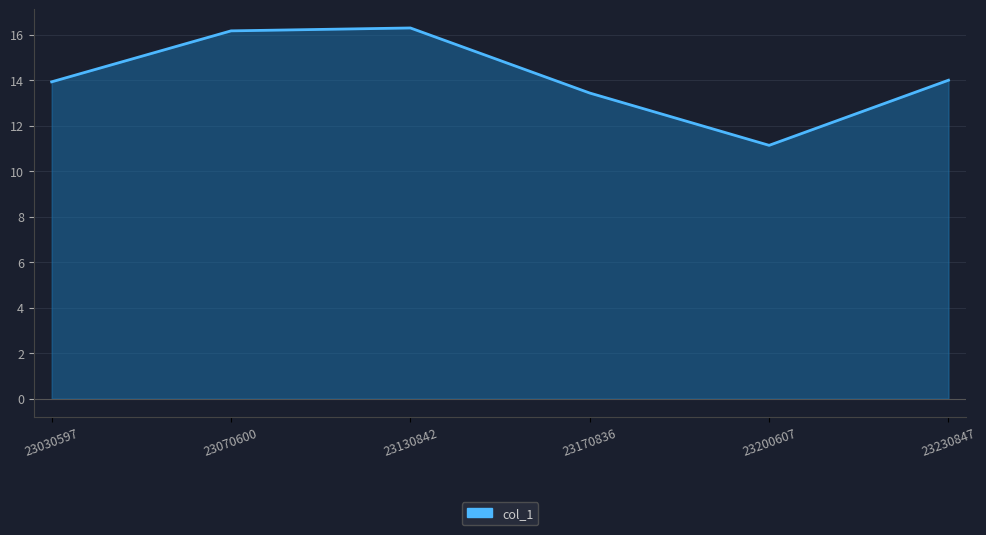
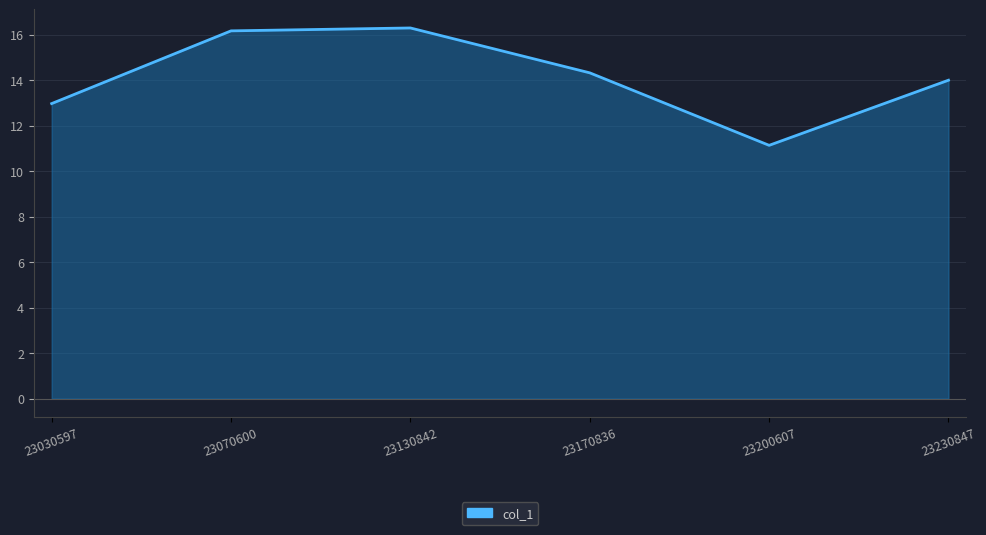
23030597: 13.9 -> 13.0
23170836: 13.4 -> 14.3
